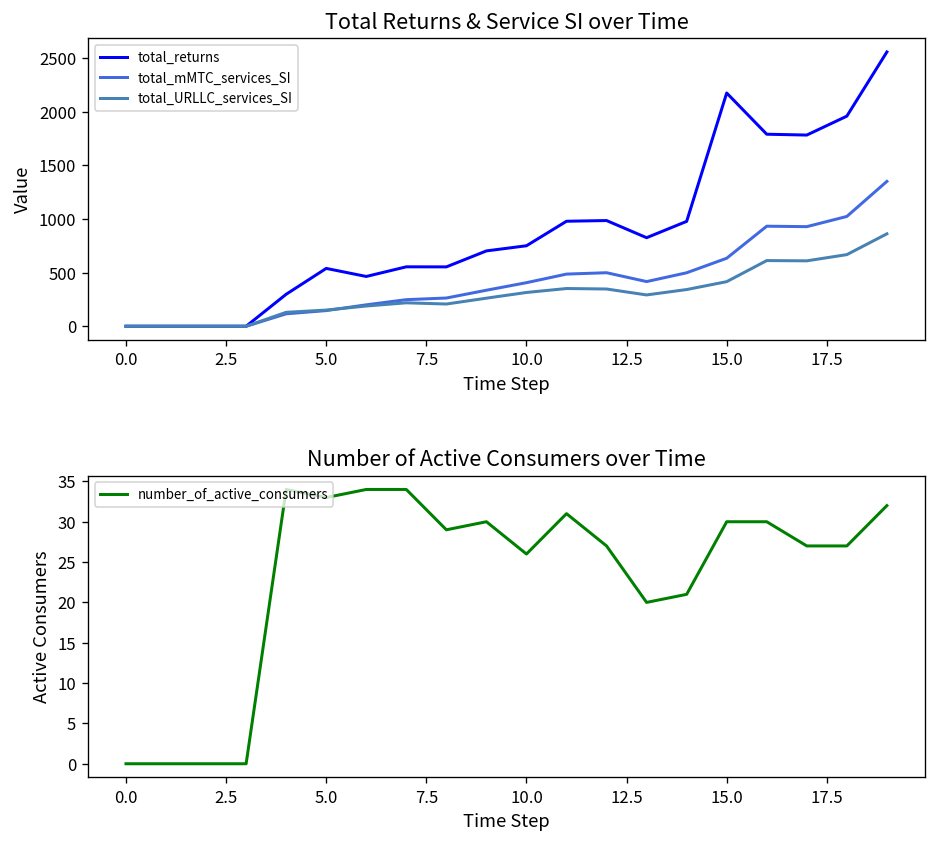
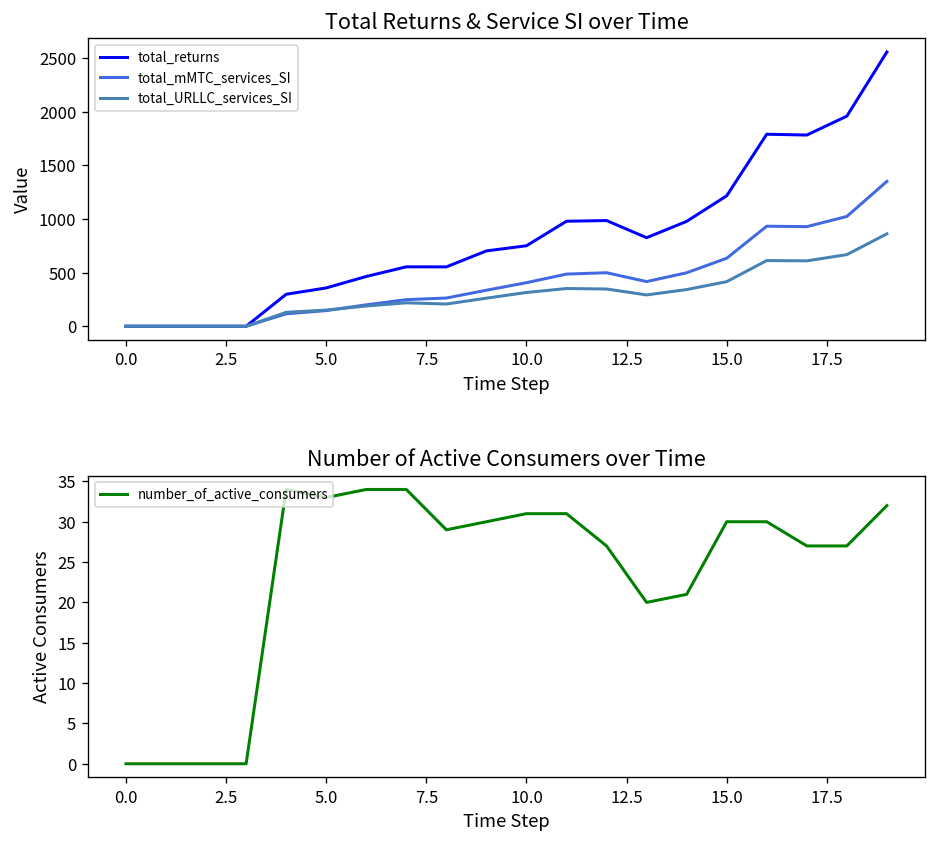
Total Returns & Service SI over Time, total_returns, 5.0: 500 -> 400
Total Returns & Service SI over Time, total_returns, 15.0: 2200 -> 1200
Number of Active Consumers over Time, 10.0: 26 -> 31
